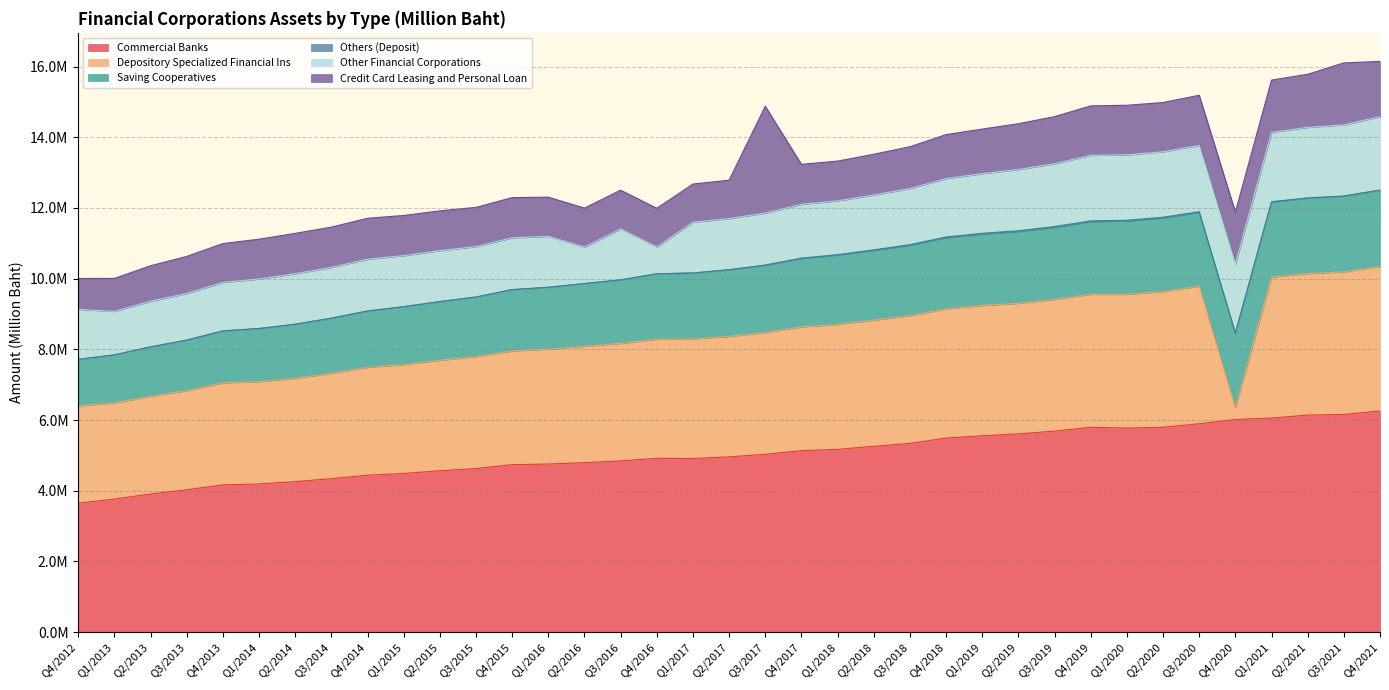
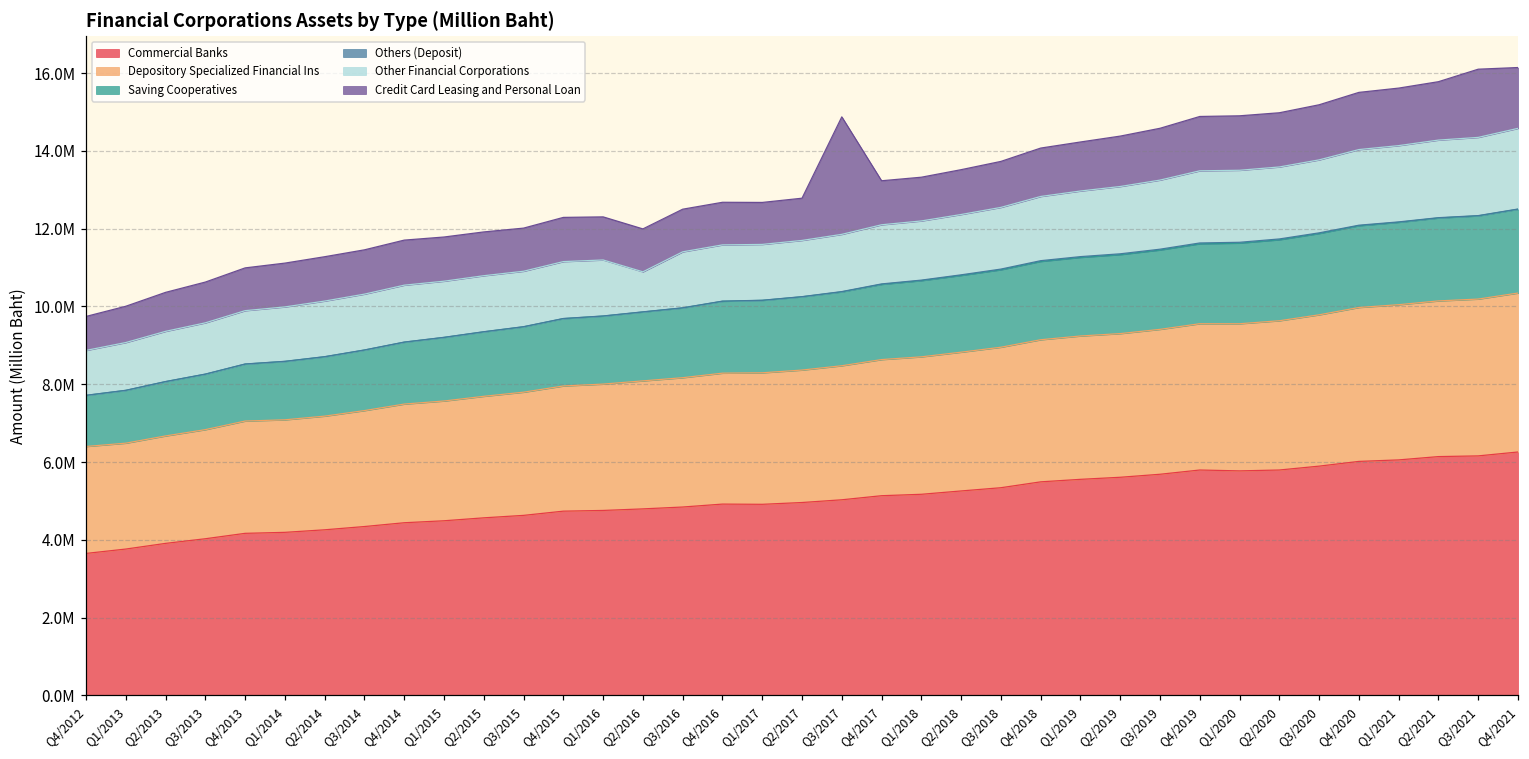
Other Financial Corporations, Q4/2012: 1400000 -> 1200000
Other Financial Corporations, Q4/2016: 800000 -> 1400000
Depository Specialized Financial Ins, Q4/2020: 300000 -> 4000000
